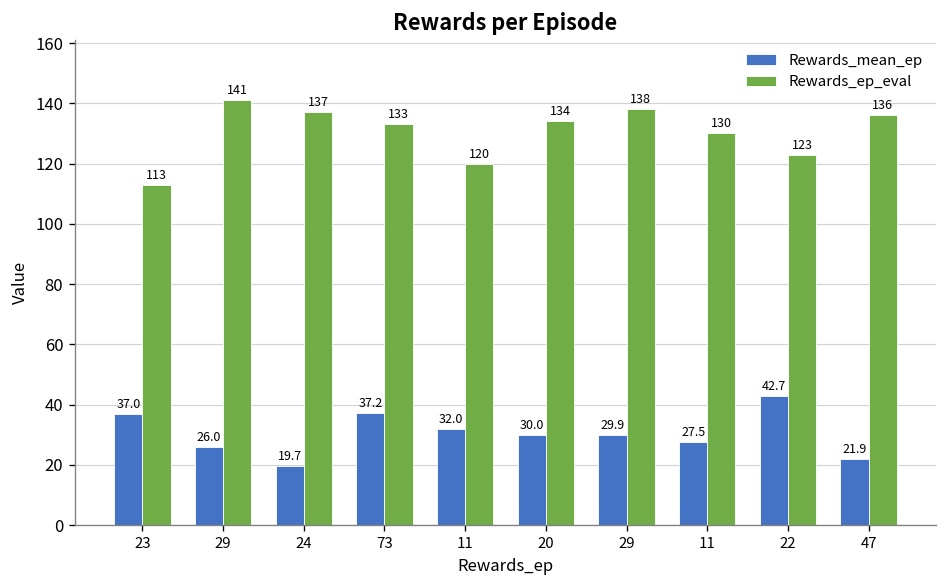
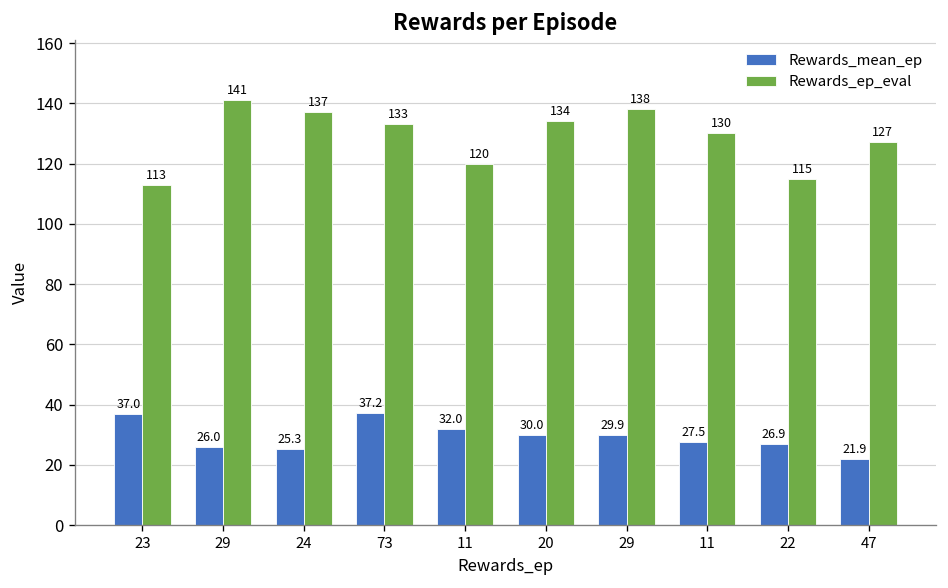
Rewards_mean_ep, 24: 19.7 -> 25.3
Rewards_mean_ep, 22: 42.7 -> 26.9
Rewards_ep_eval, 22: 123 -> 115
Rewards_ep_eval, 47: 136 -> 127
